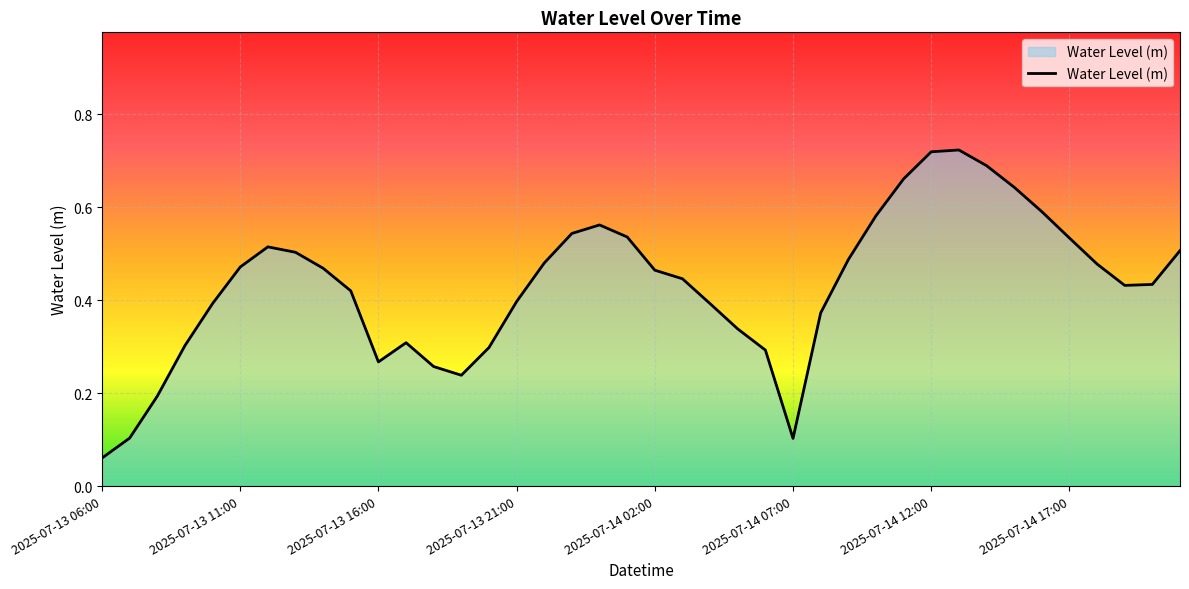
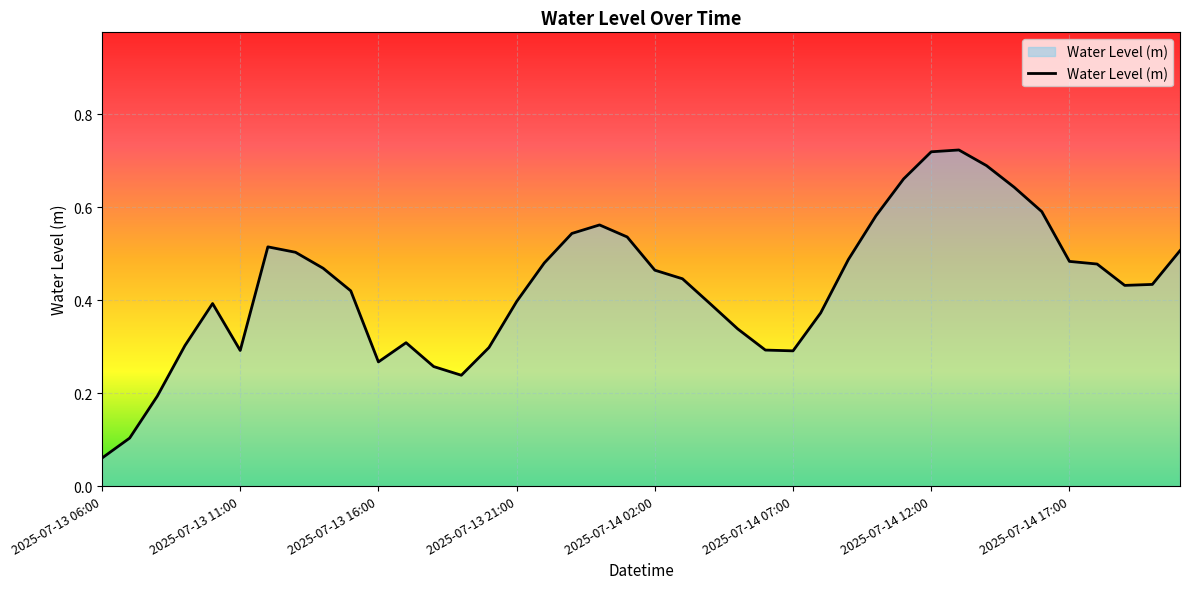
2025-07-13 11:00: 0.47 -> 0.29
2025-07-14 07:00: 0.10 -> 0.29
2025-07-14 17:00: 0.53 -> 0.48
